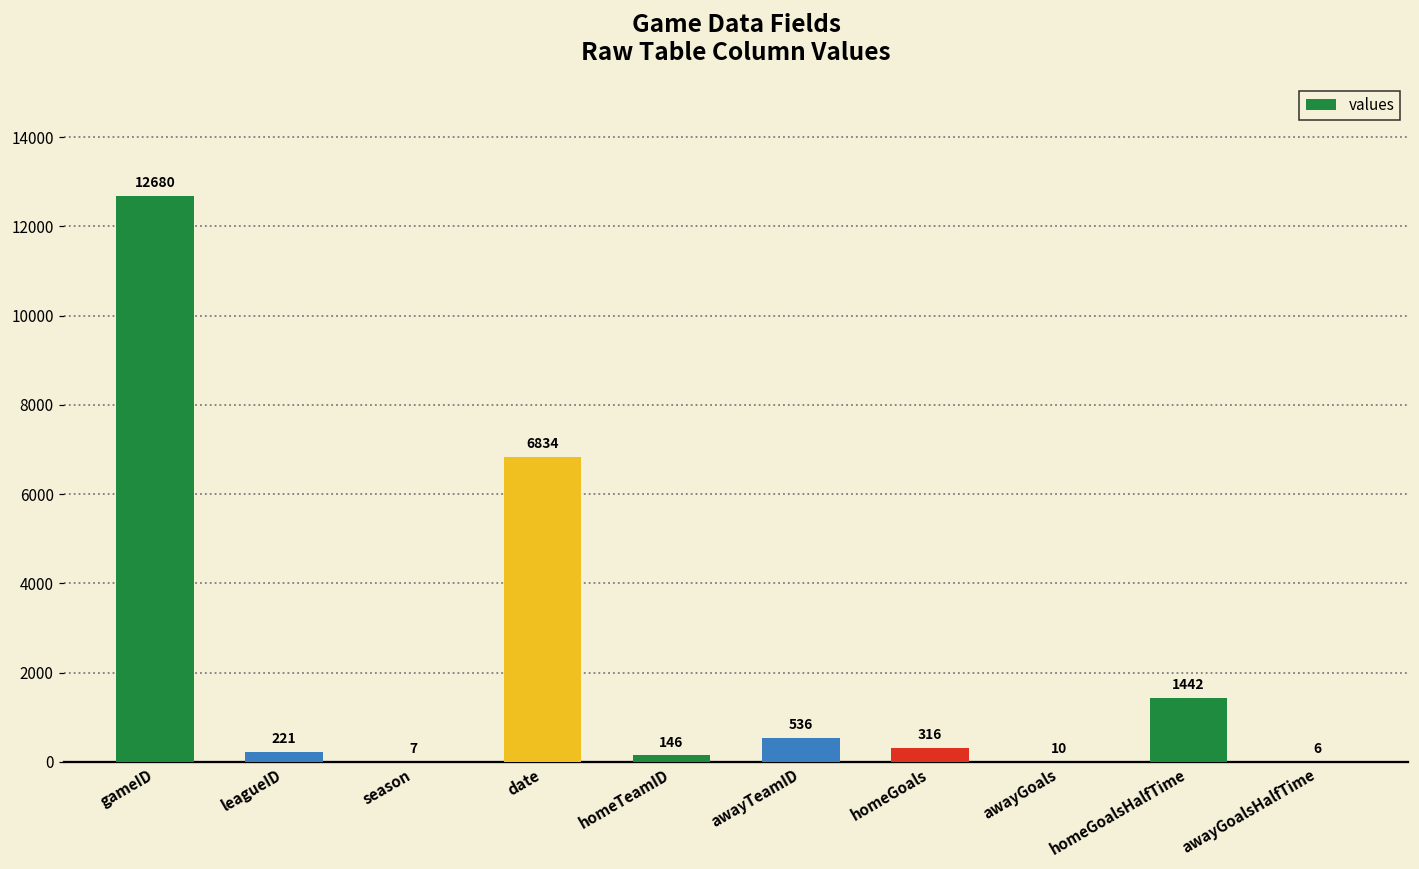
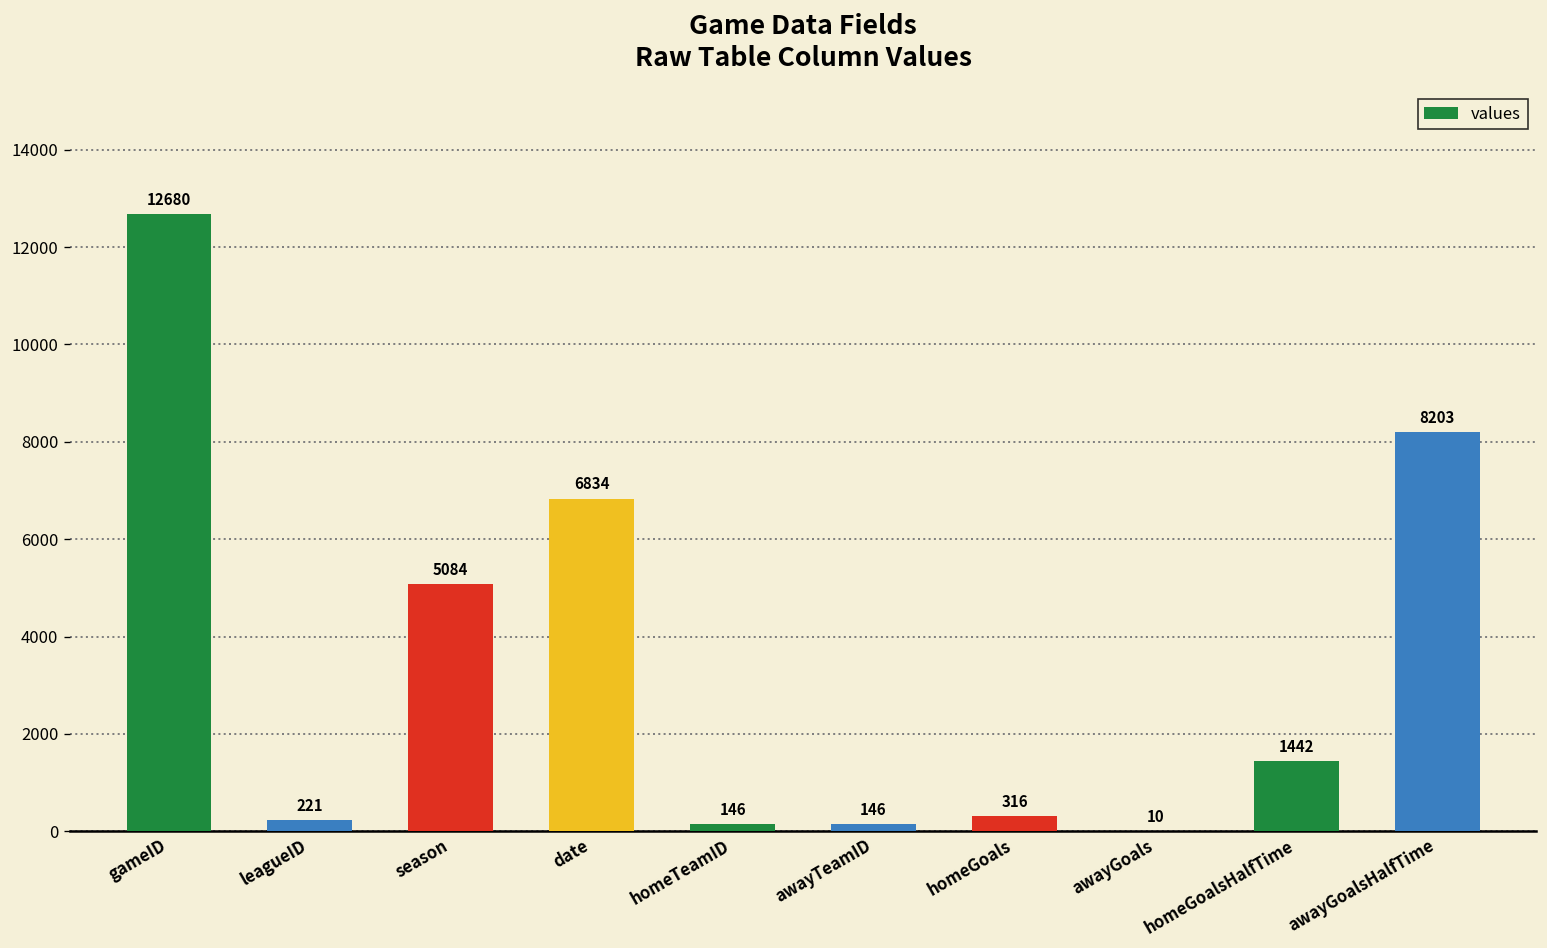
season: 7 -> 5084
awayTeamID: 536 -> 146
awayGoalsHalfTime: 6 -> 8203
